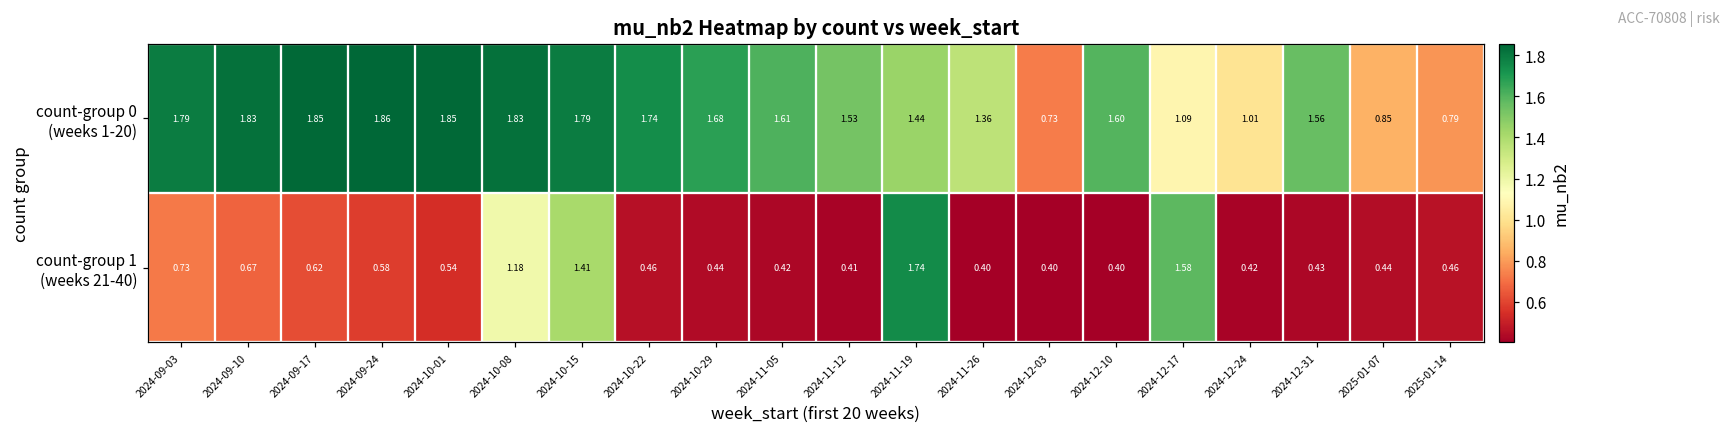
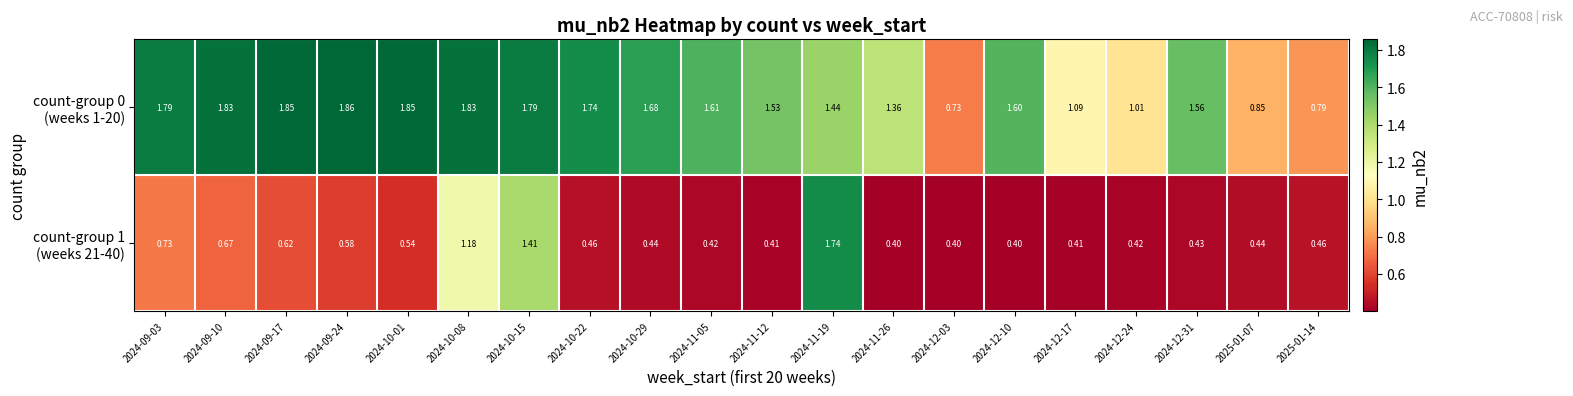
count-group 1 (weeks 21-40), 2024-12-17: 1.58 -> 0.41
